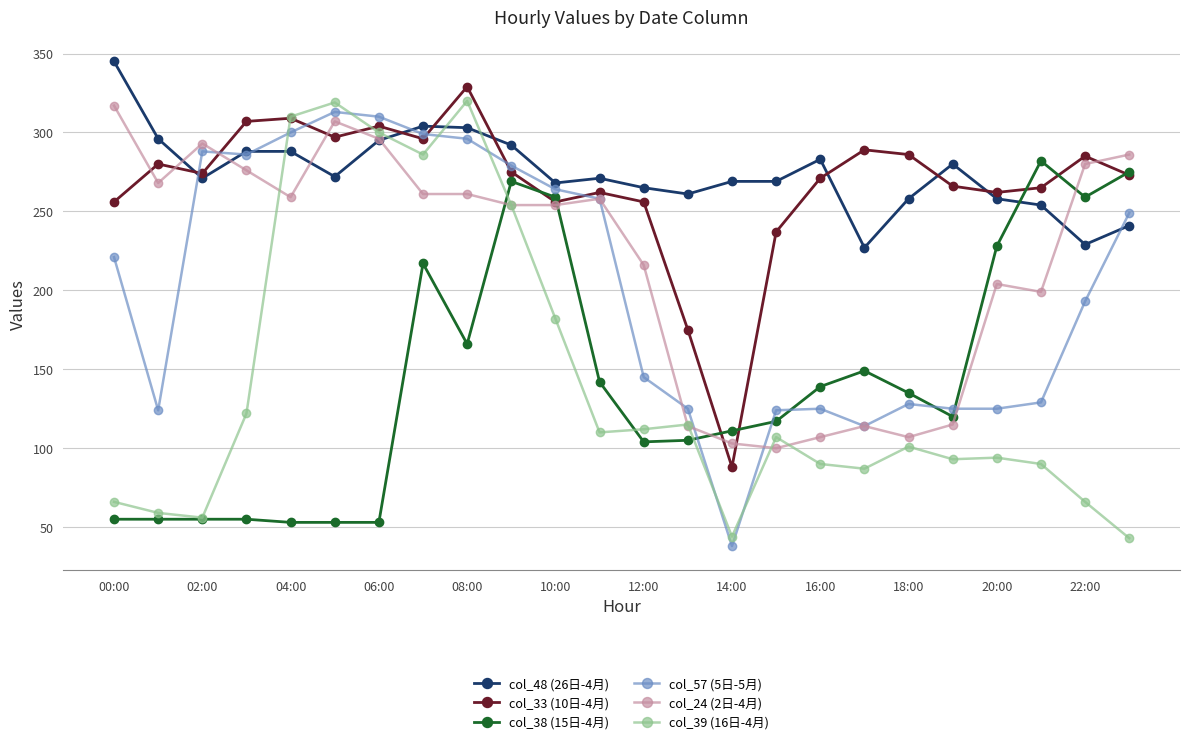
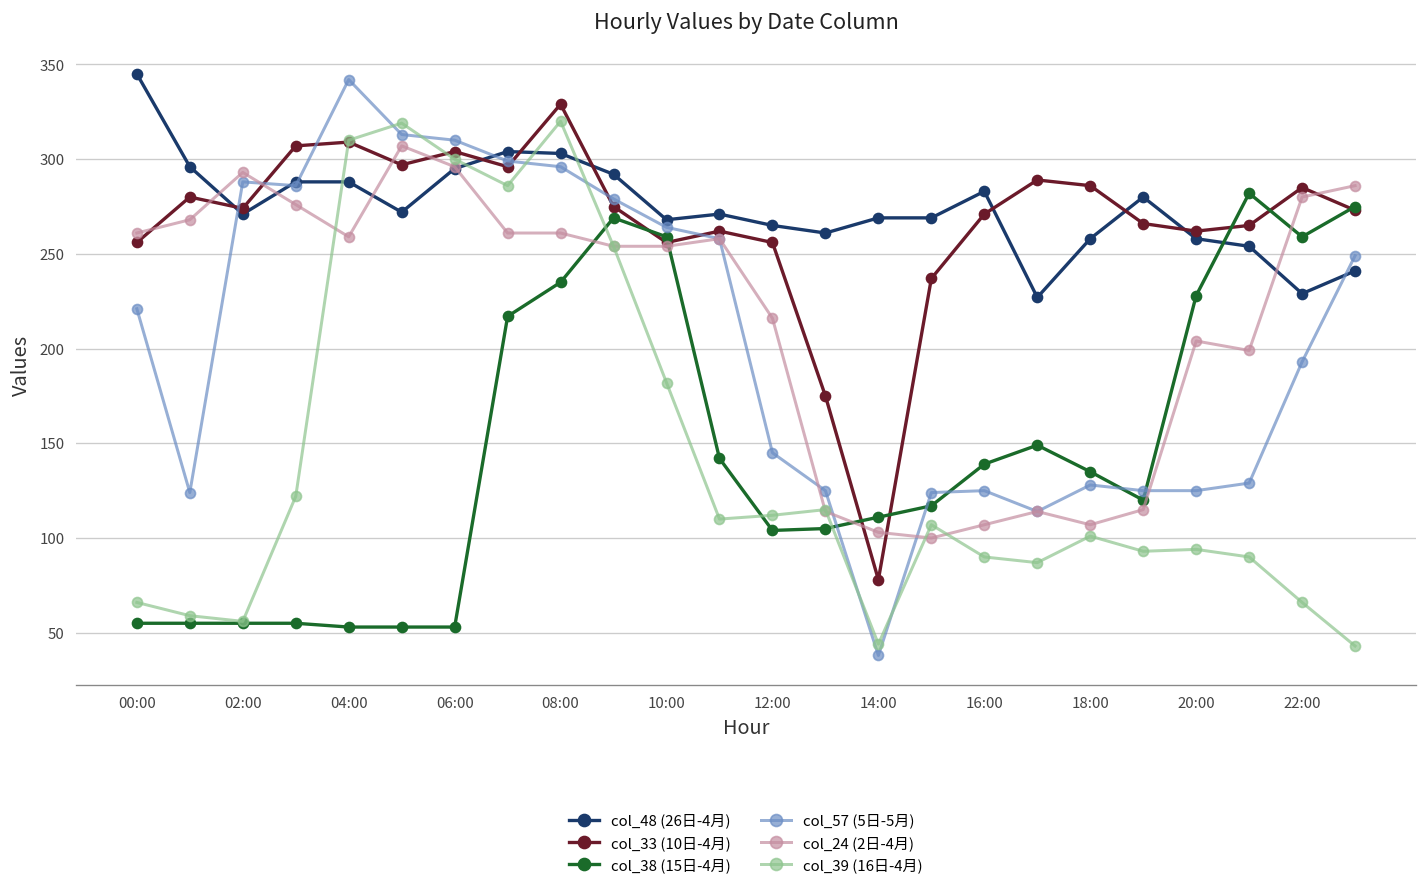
col_24 (2日-4月), 00:00: 317 -> 261
col_57 (5日-5月), 04:00: 300 -> 342
col_38 (15日-4月), 08:00: 166 -> 235
col_33 (10日-4月), 14:00: 88 -> 78
